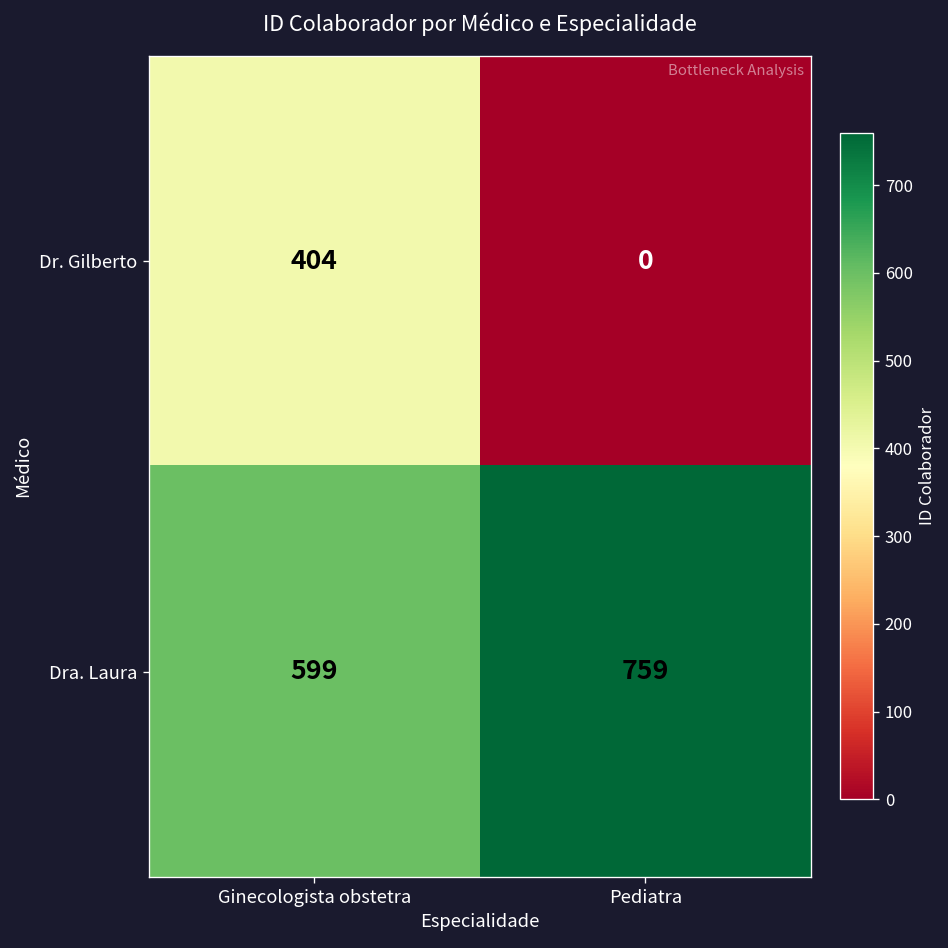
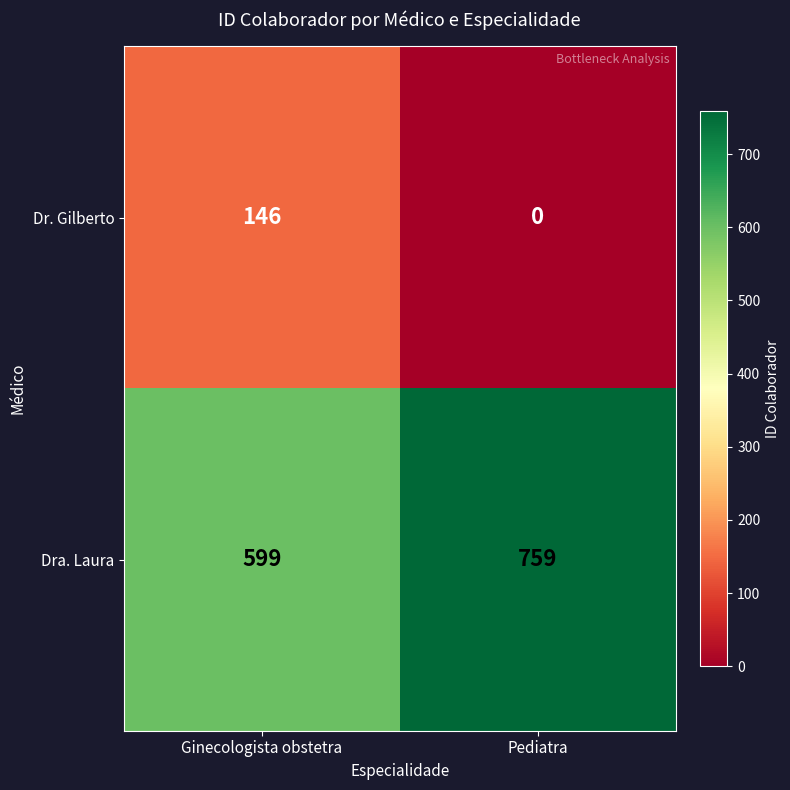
Dr. Gilberto, Ginecologista obstetra: 404 -> 146
